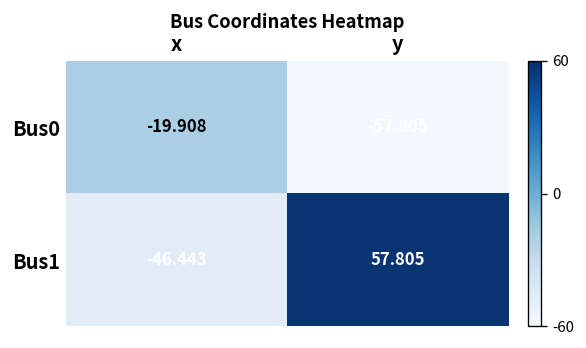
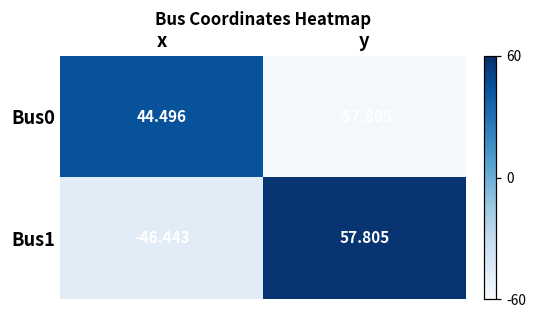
Bus0, x: -19.908 -> 44.496
